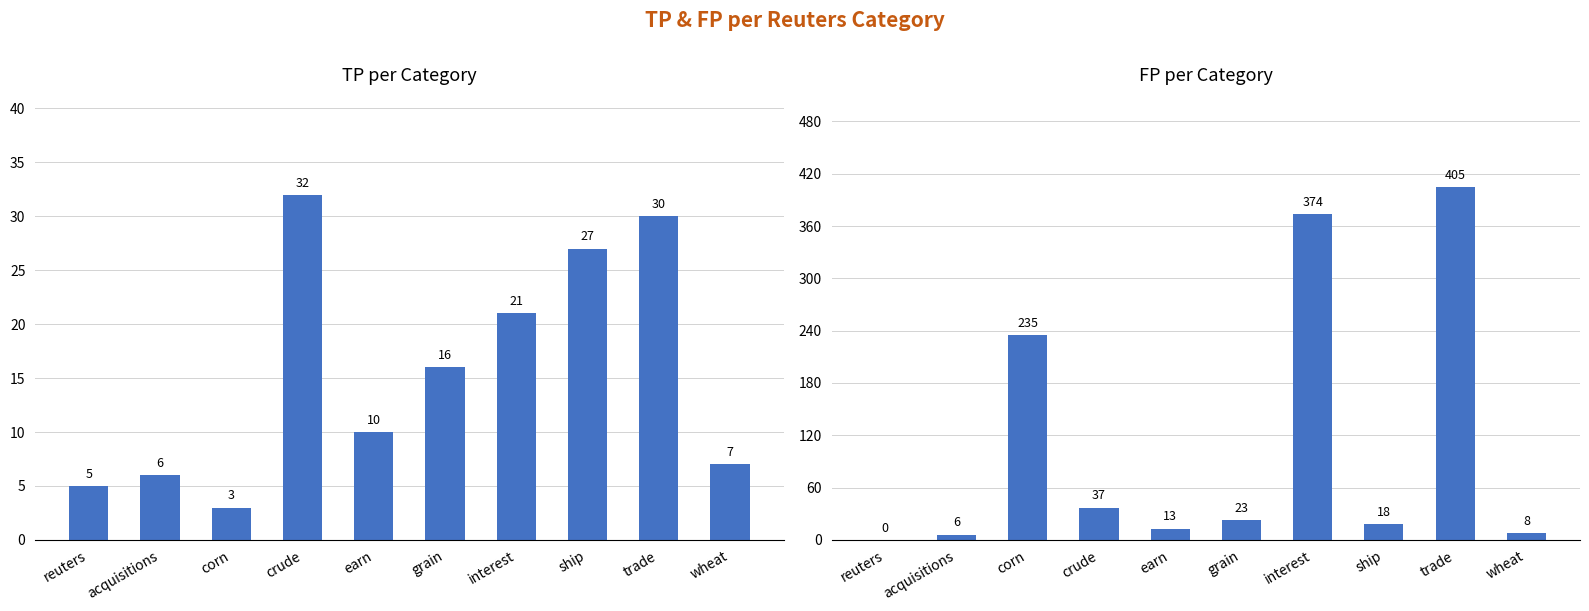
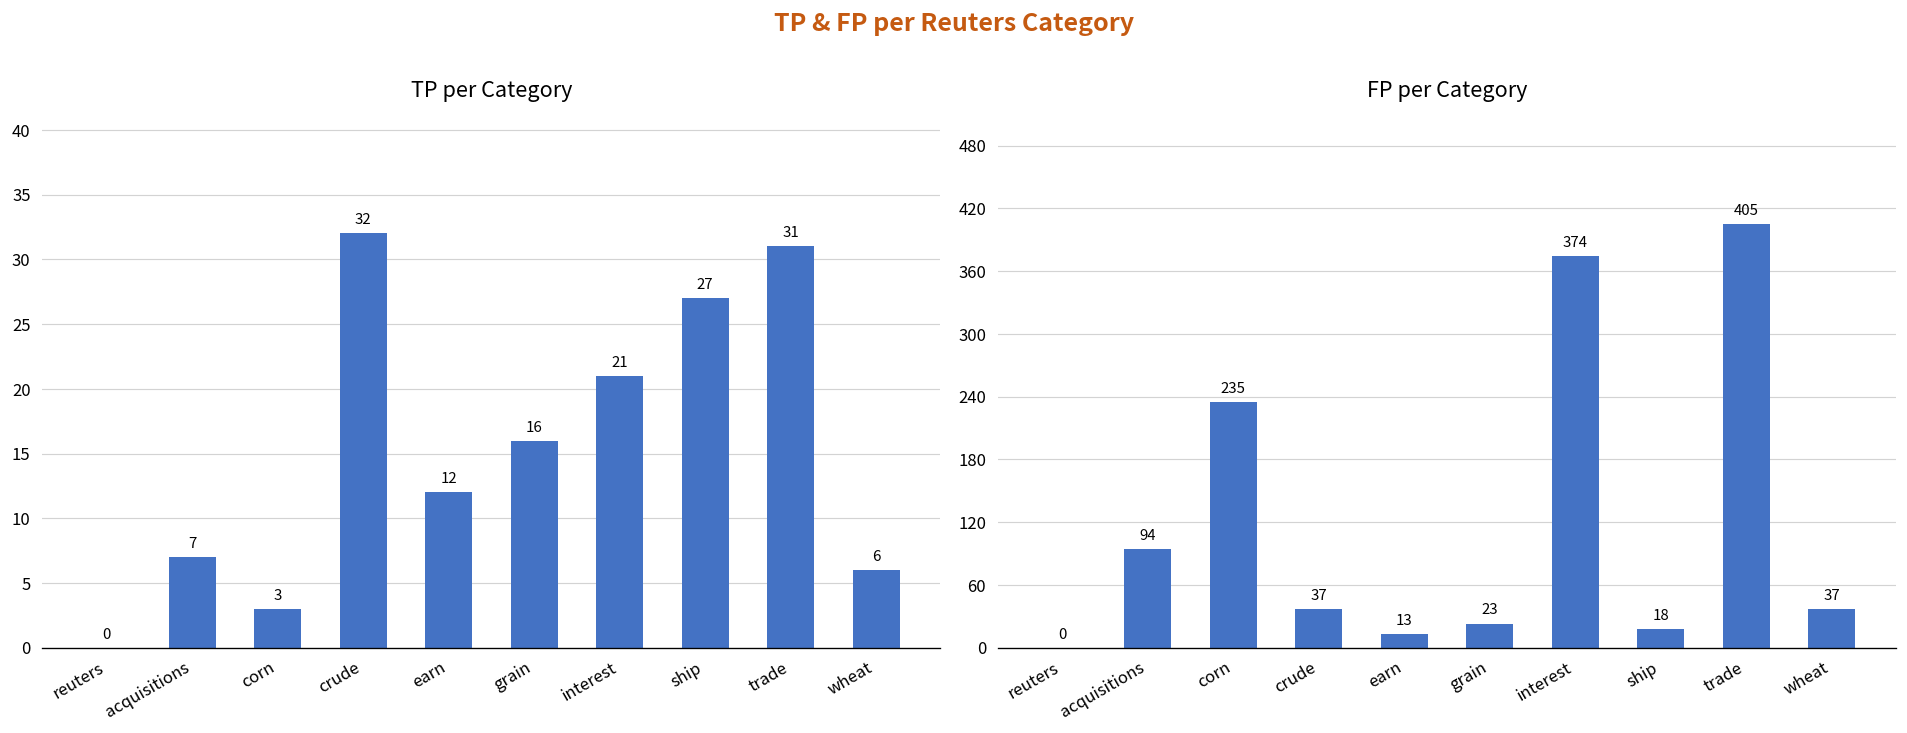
TP per Category, reuters: 5 -> 0
TP per Category, acquisitions: 6 -> 7
TP per Category, earn: 10 -> 12
TP per Category, trade: 30 -> 31
TP per Category, wheat: 7 -> 6
FP per Category, acquisitions: 6 -> 94
FP per Category, wheat: 8 -> 37
